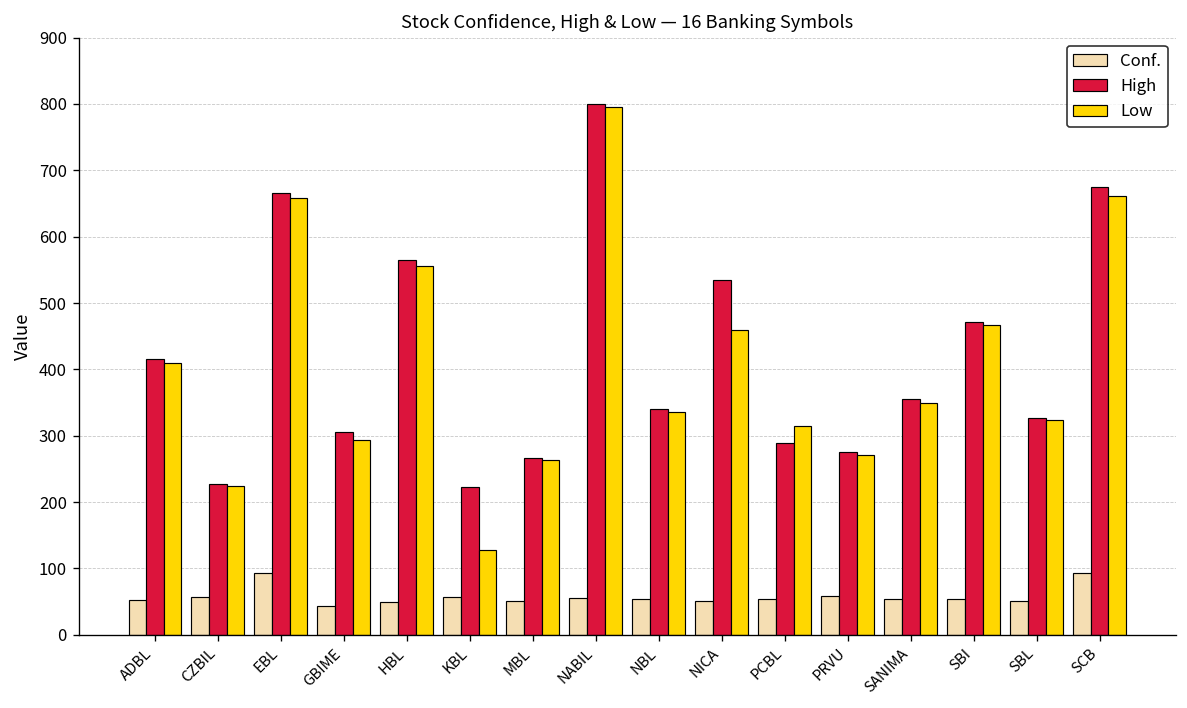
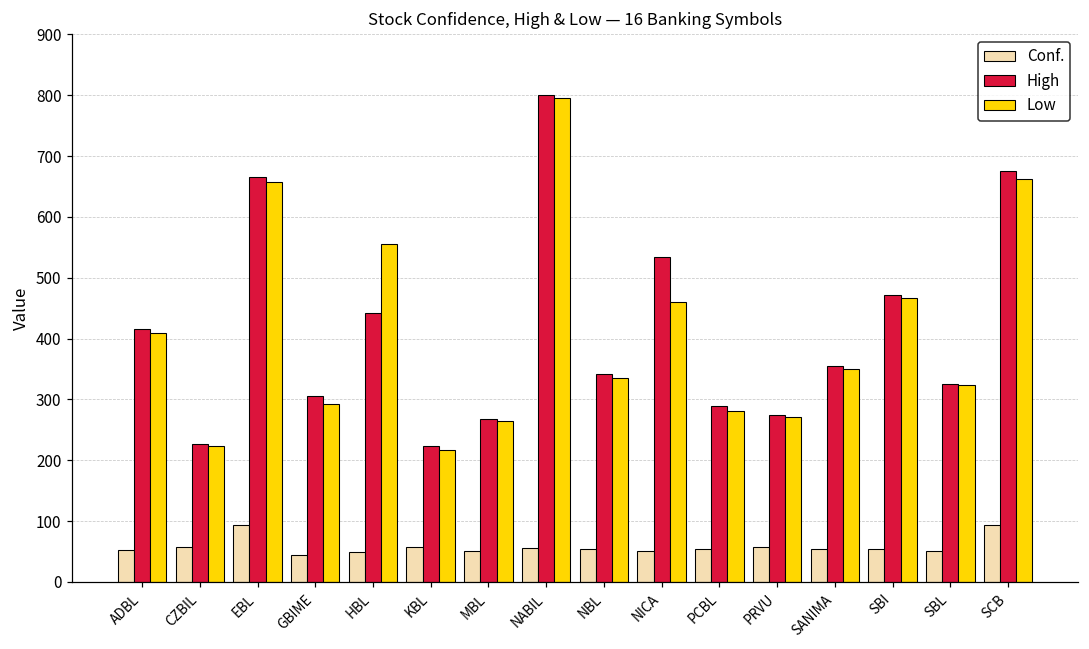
High, HBL: 570 -> 440
Low, KBL: 130 -> 220
Low, PCBL: 310 -> 280
